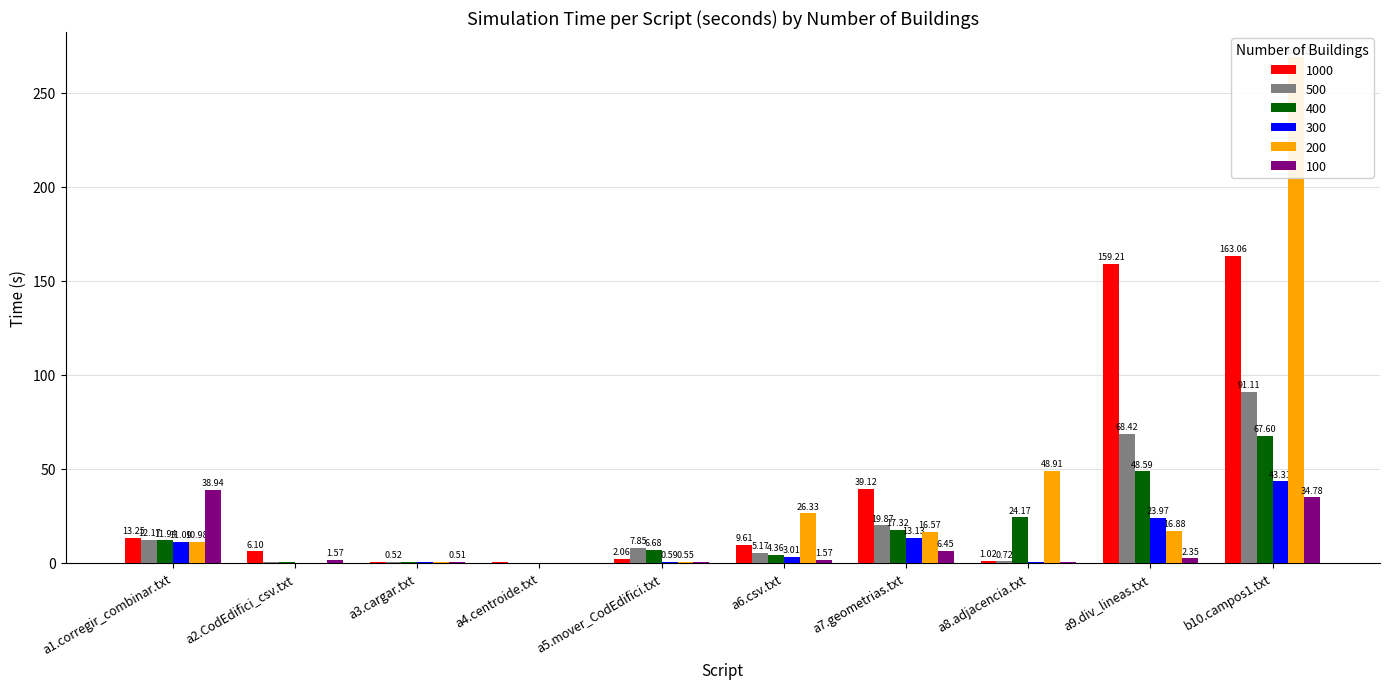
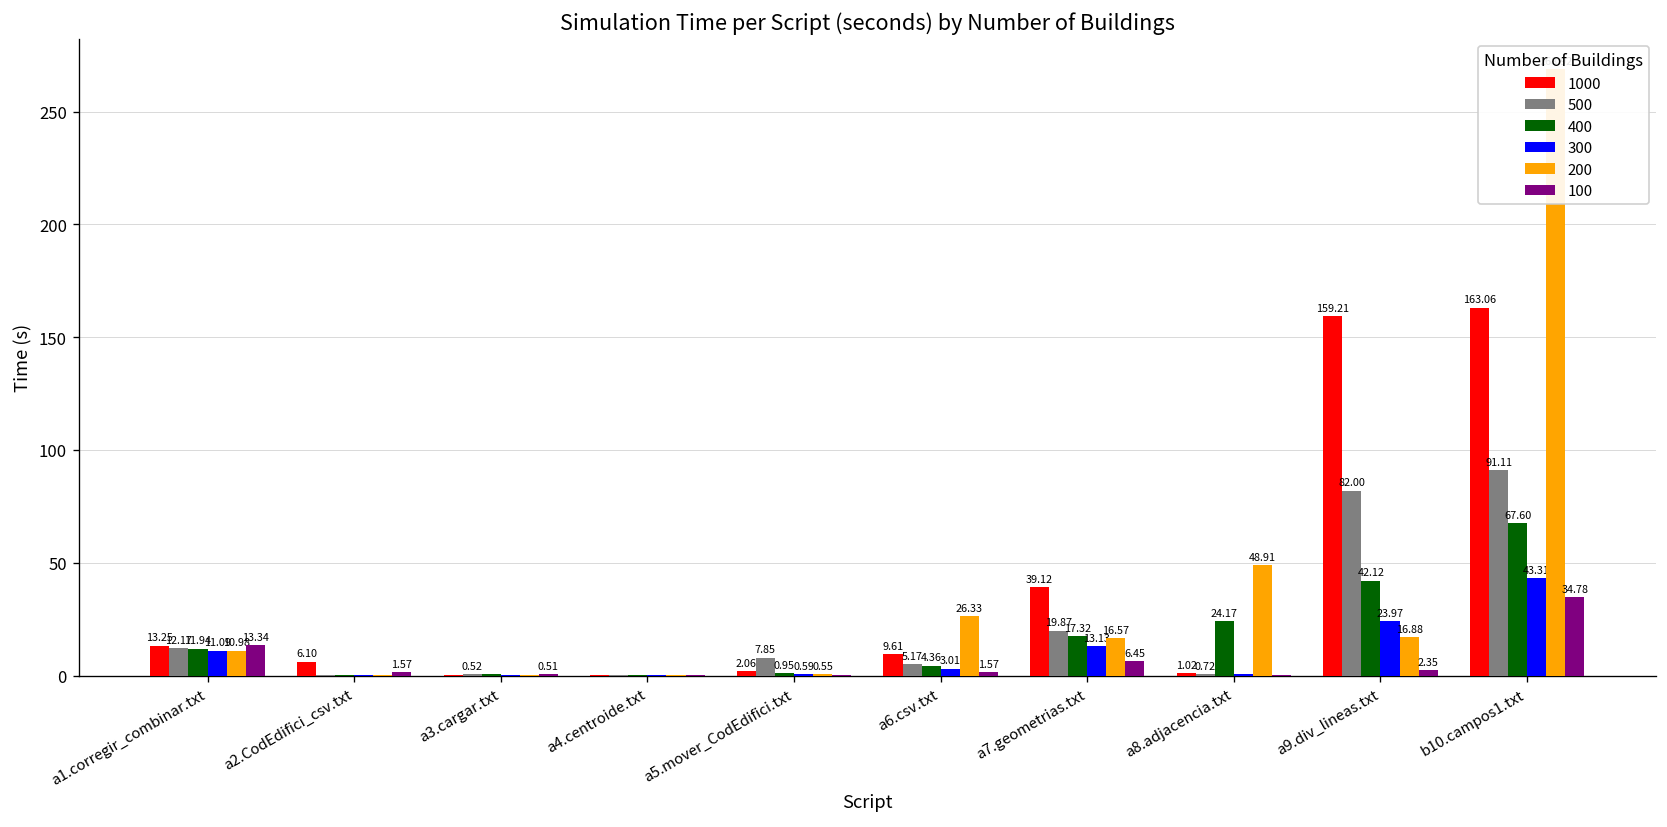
100, a1.corregir_combinar.txt: 38.94 -> 13.34
400, a5.mover_CodEdifici.txt: 6.68 -> 0.95
500, a9.div_lineas.txt: 68.42 -> 82.00
400, a9.div_lineas.txt: 48.59 -> 42.12
